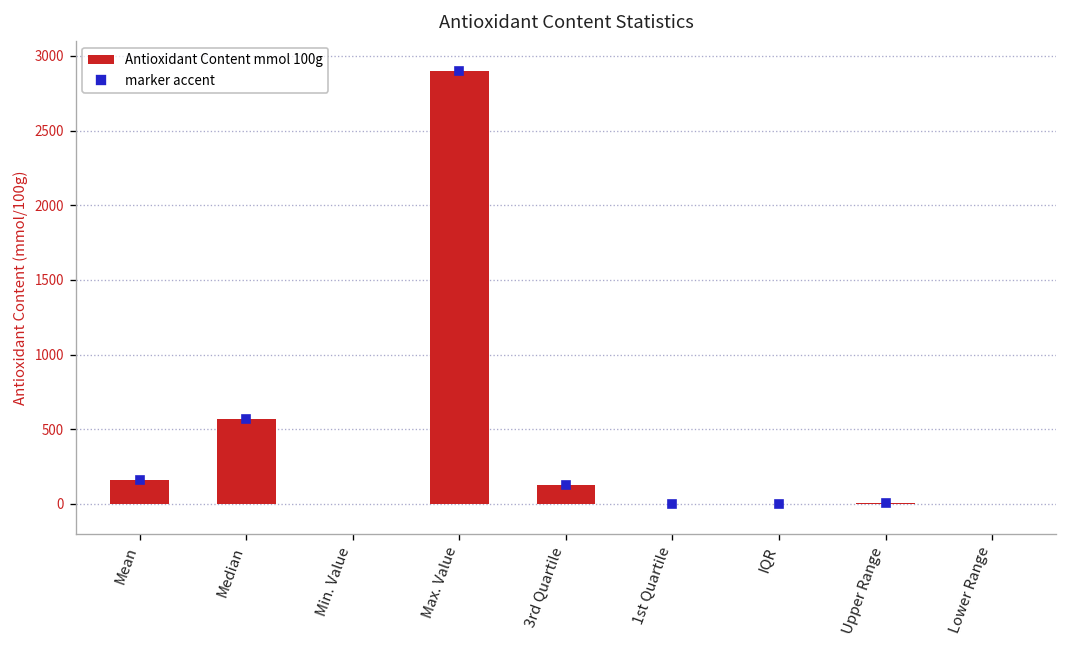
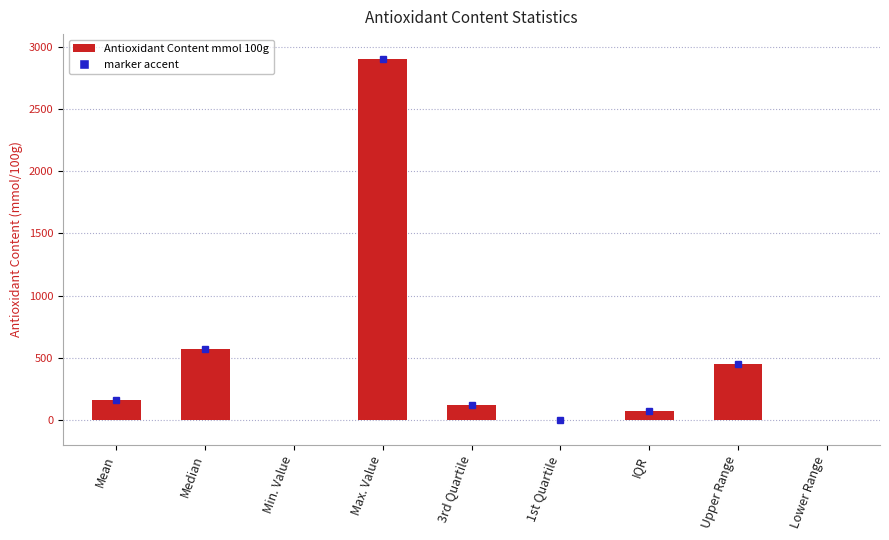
Antioxidant Content mmol 100g, IQR: 0 -> 70
Antioxidant Content mmol 100g, Upper Range: 10 -> 450
